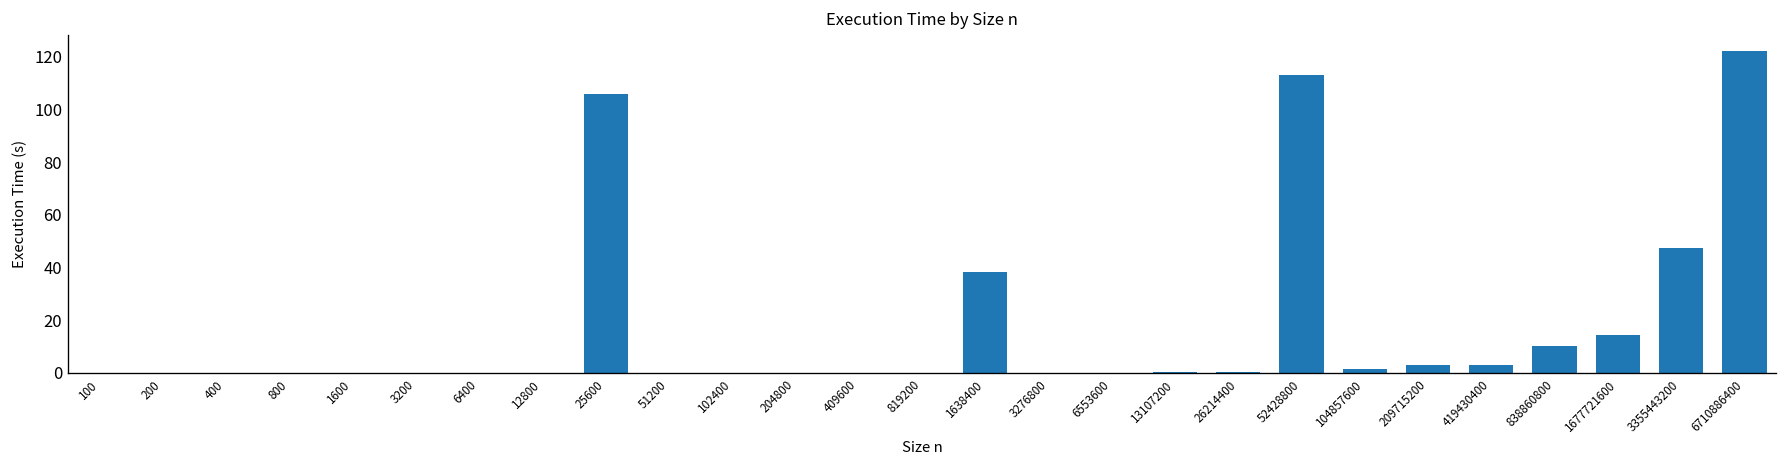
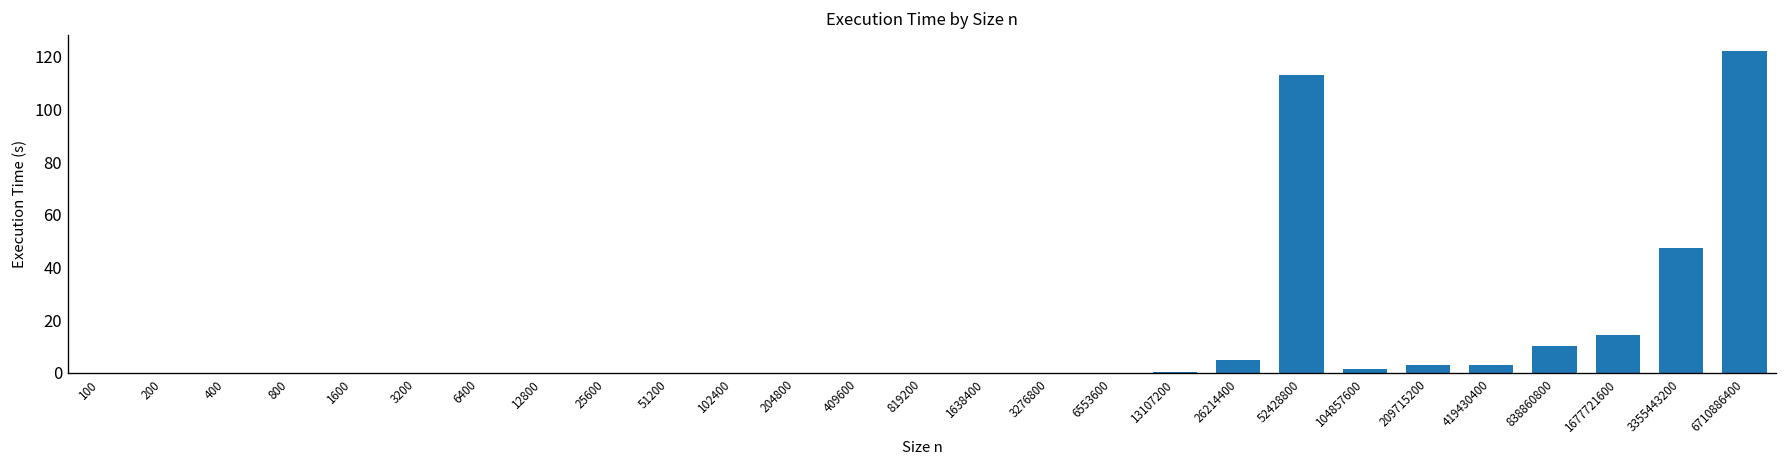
25600: 106 -> 0
1638400: 38 -> 0
26214400: 0 -> 5
